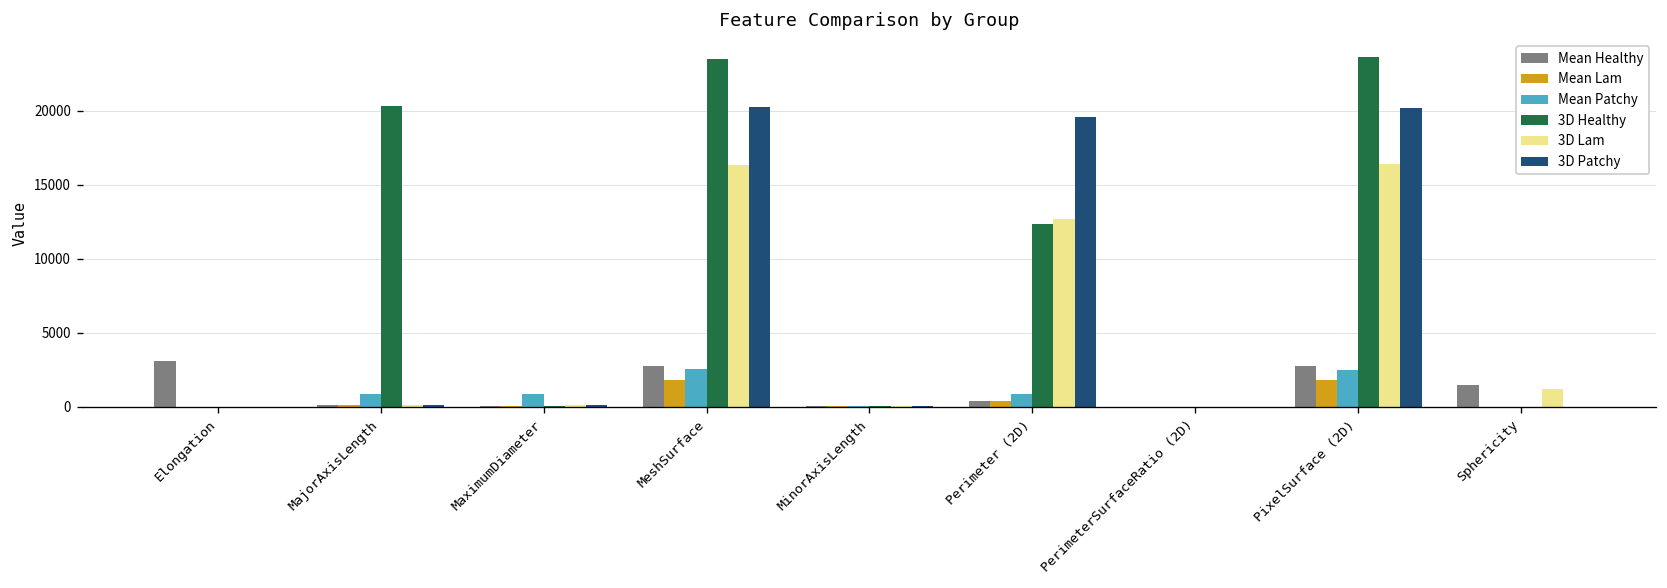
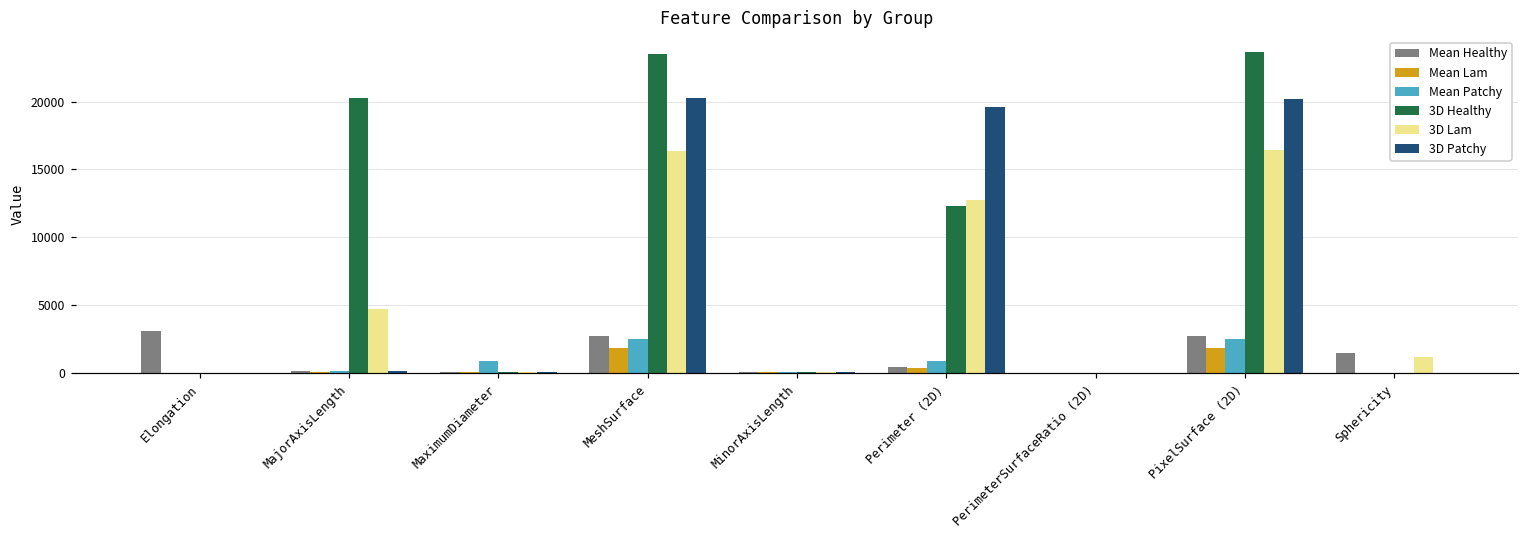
Mean Patchy, MajorAxisLength: 900 -> 100
3D Lam, MajorAxisLength: 100 -> 4700
